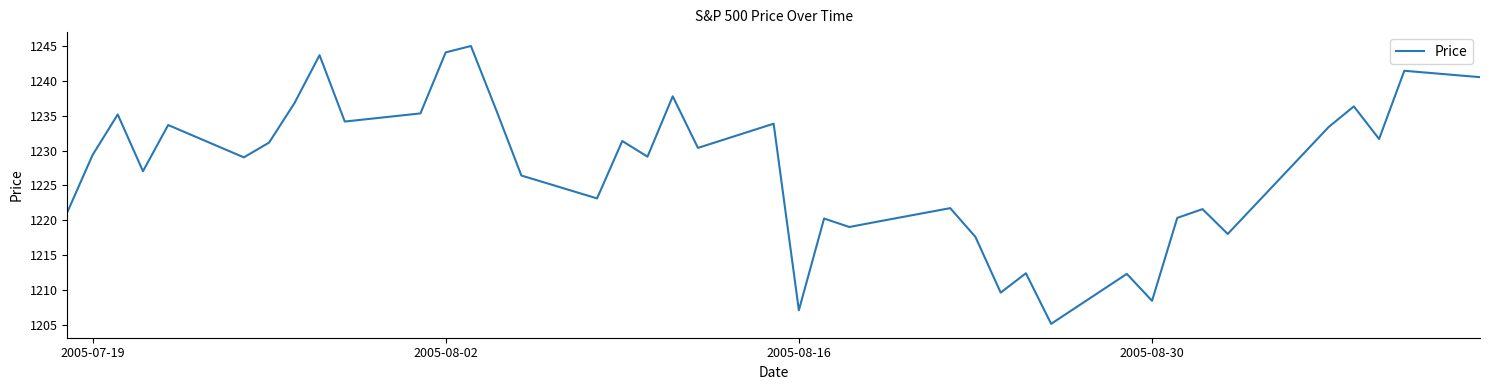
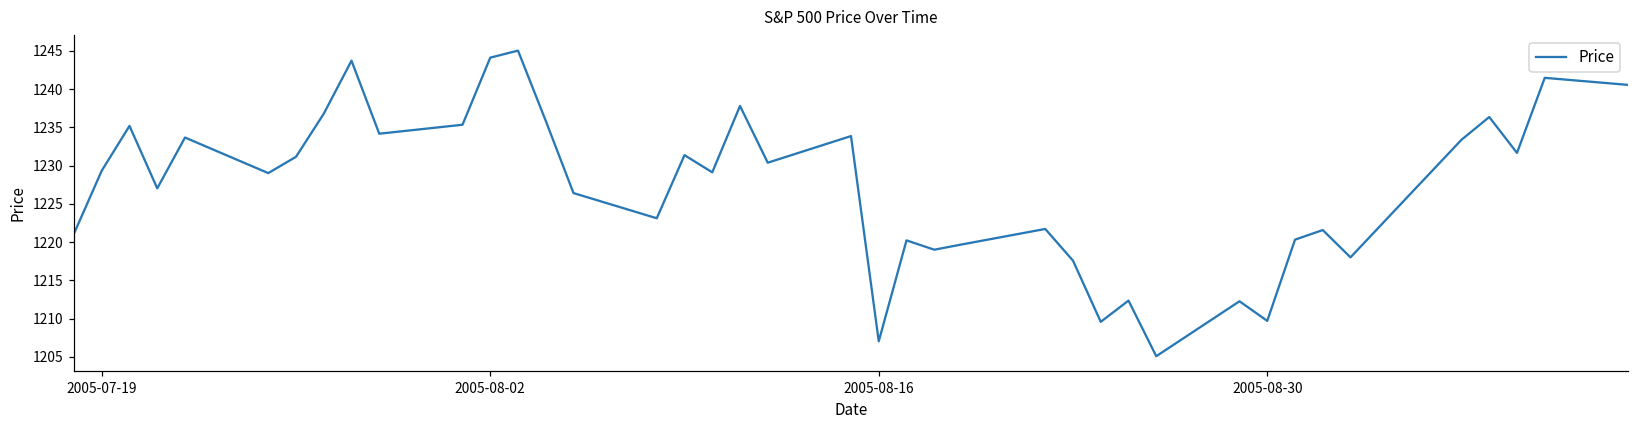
2005-08-30: 1208 -> 1210
